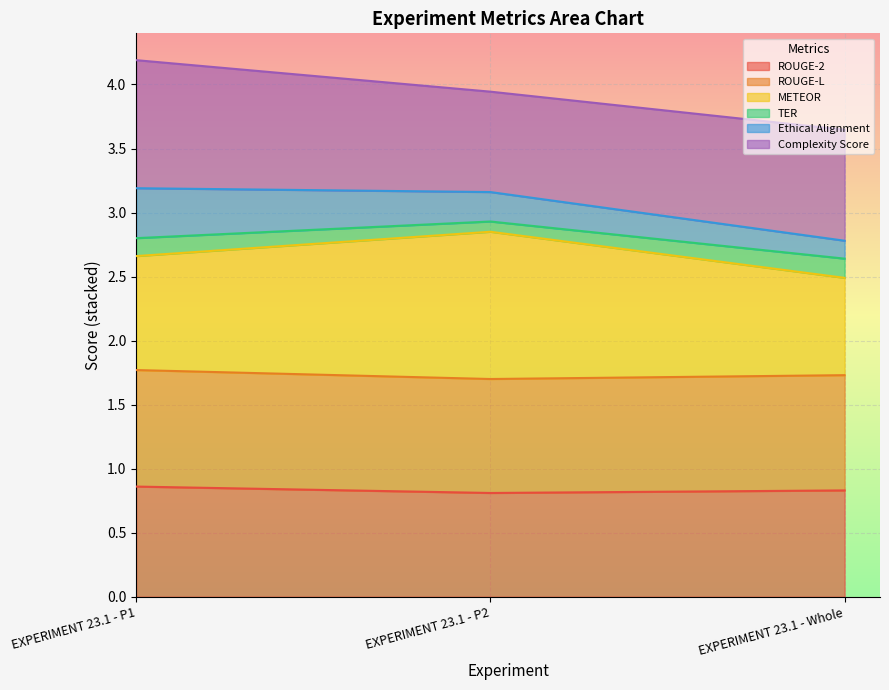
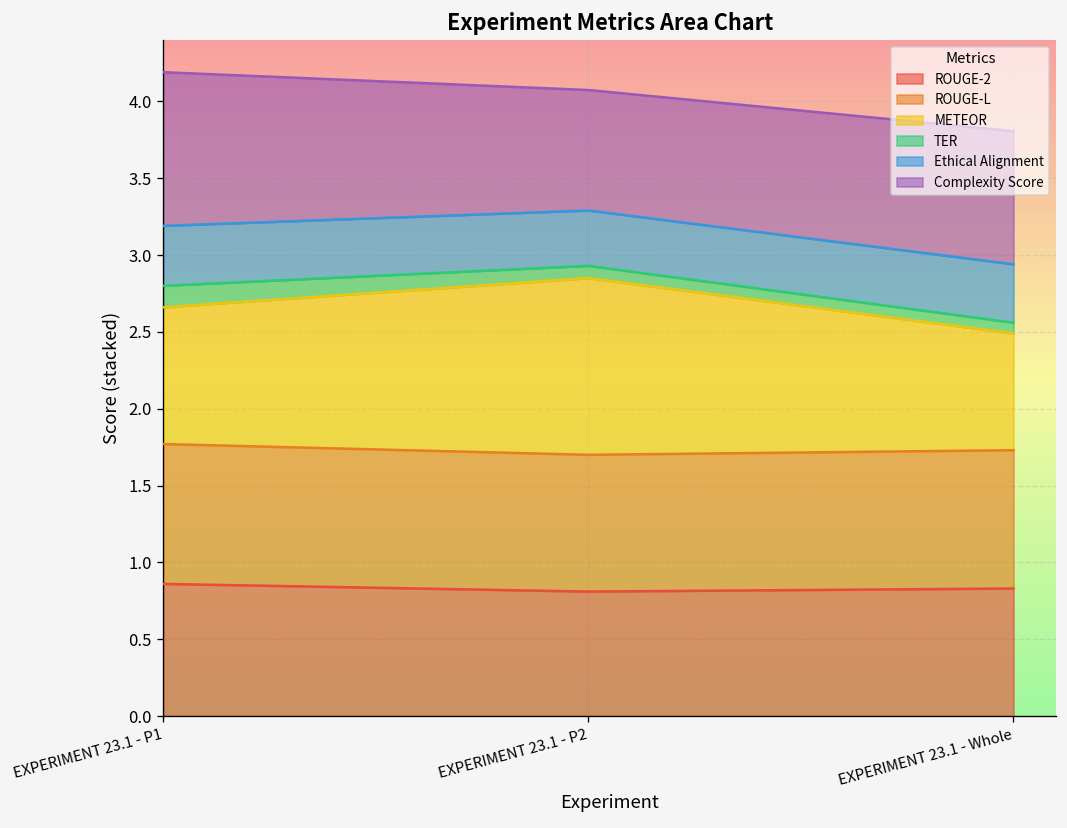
Ethical Alignment, EXPERIMENT 23.1 - P2: 0.23 -> 0.36
TER, EXPERIMENT 23.1 - Whole: 0.15 -> 0.07
Ethical Alignment, EXPERIMENT 23.1 - Whole: 0.14 -> 0.38
